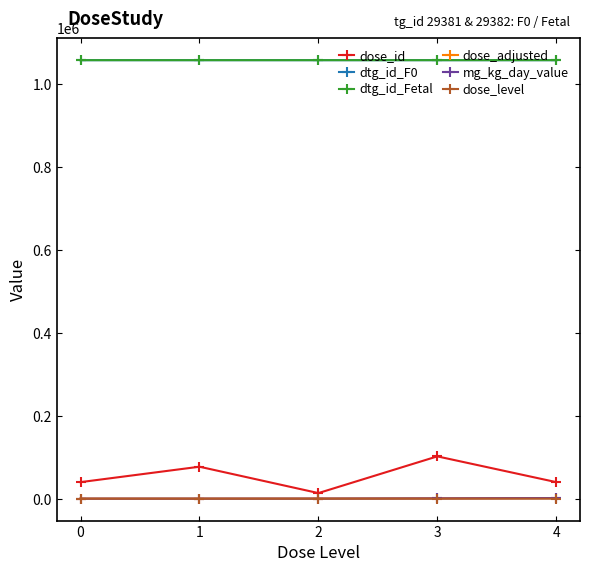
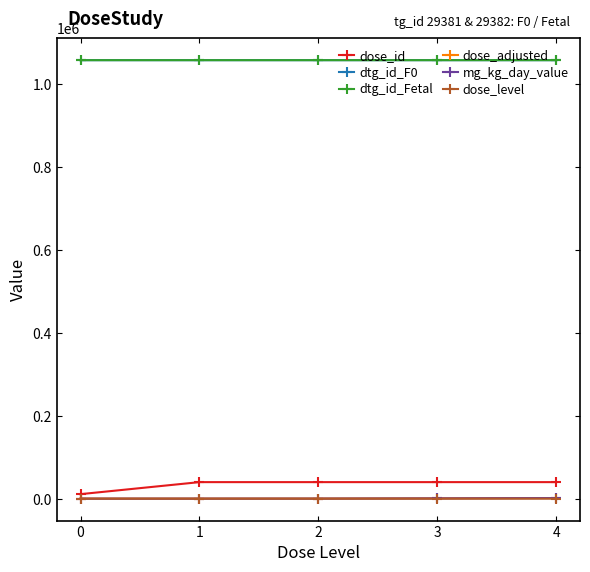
dose_id, 0: 40000 -> 10000
dose_id, 1: 80000 -> 40000
dose_id, 2: 10000 -> 40000
dose_id, 3: 100000 -> 40000
